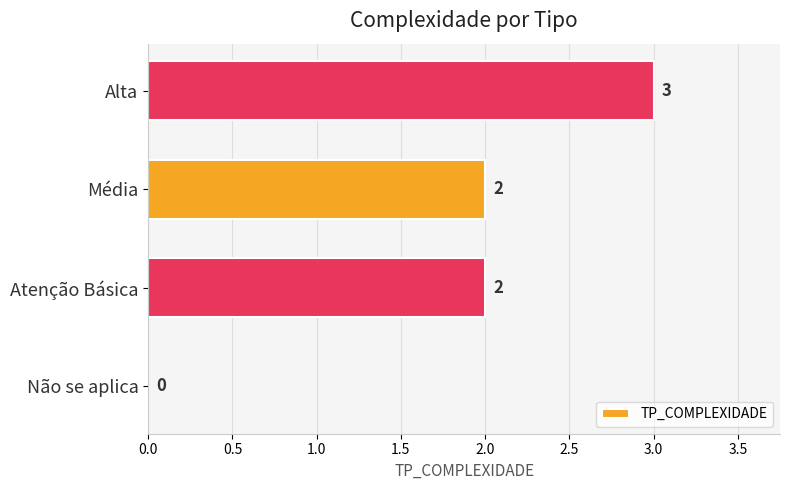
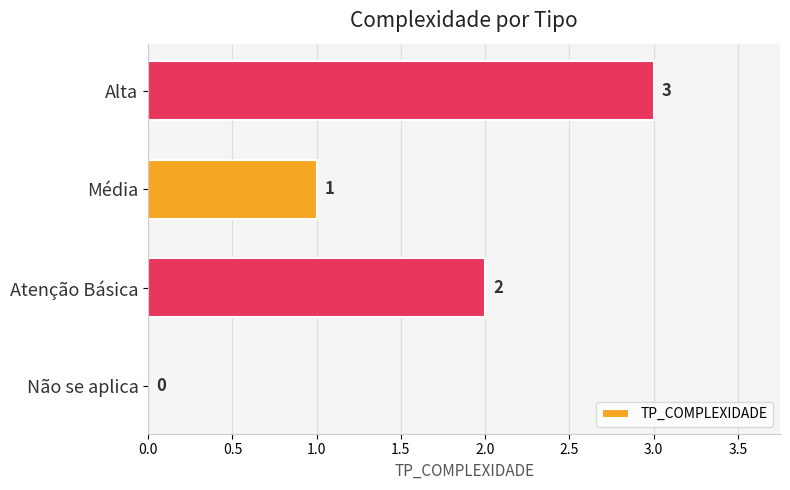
Média: 2 -> 1
